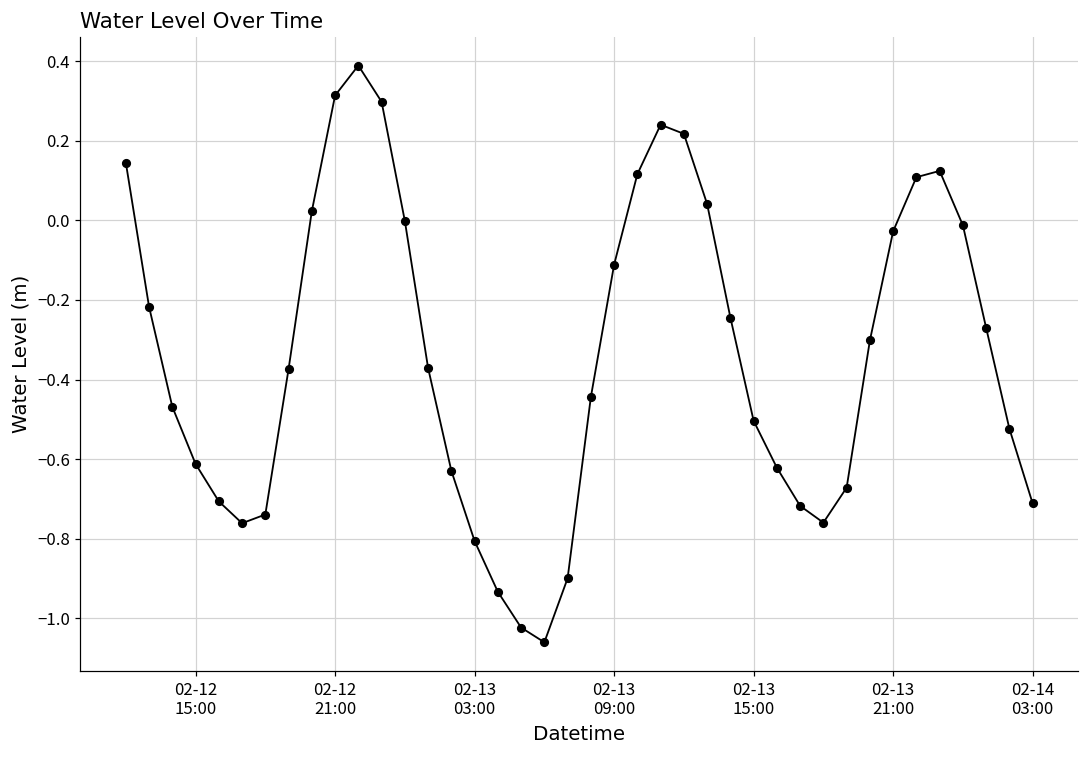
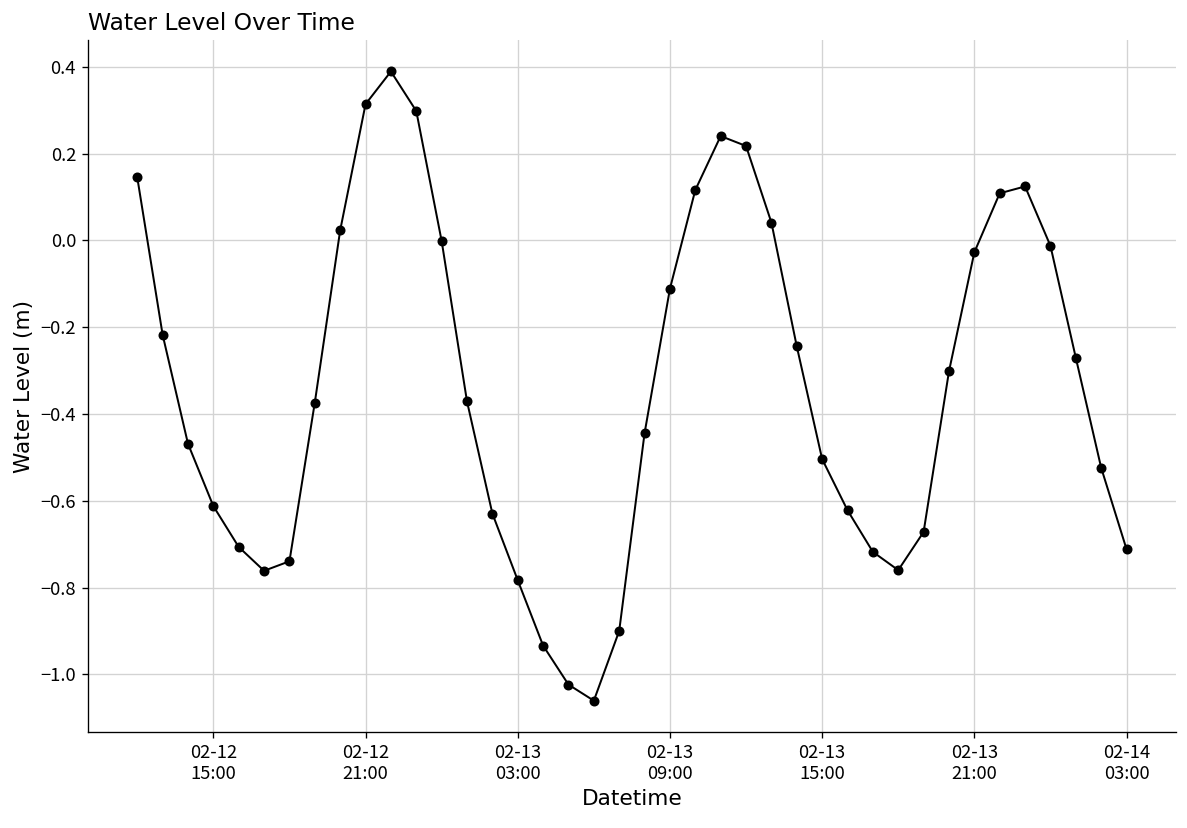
02-13 03:00: -0.81 -> -0.78
